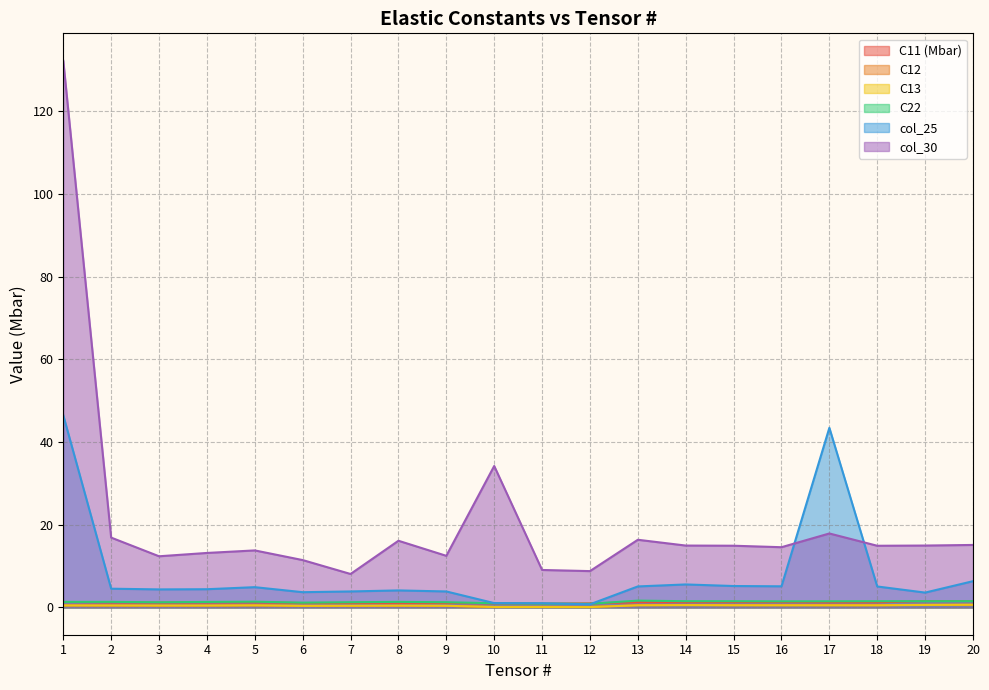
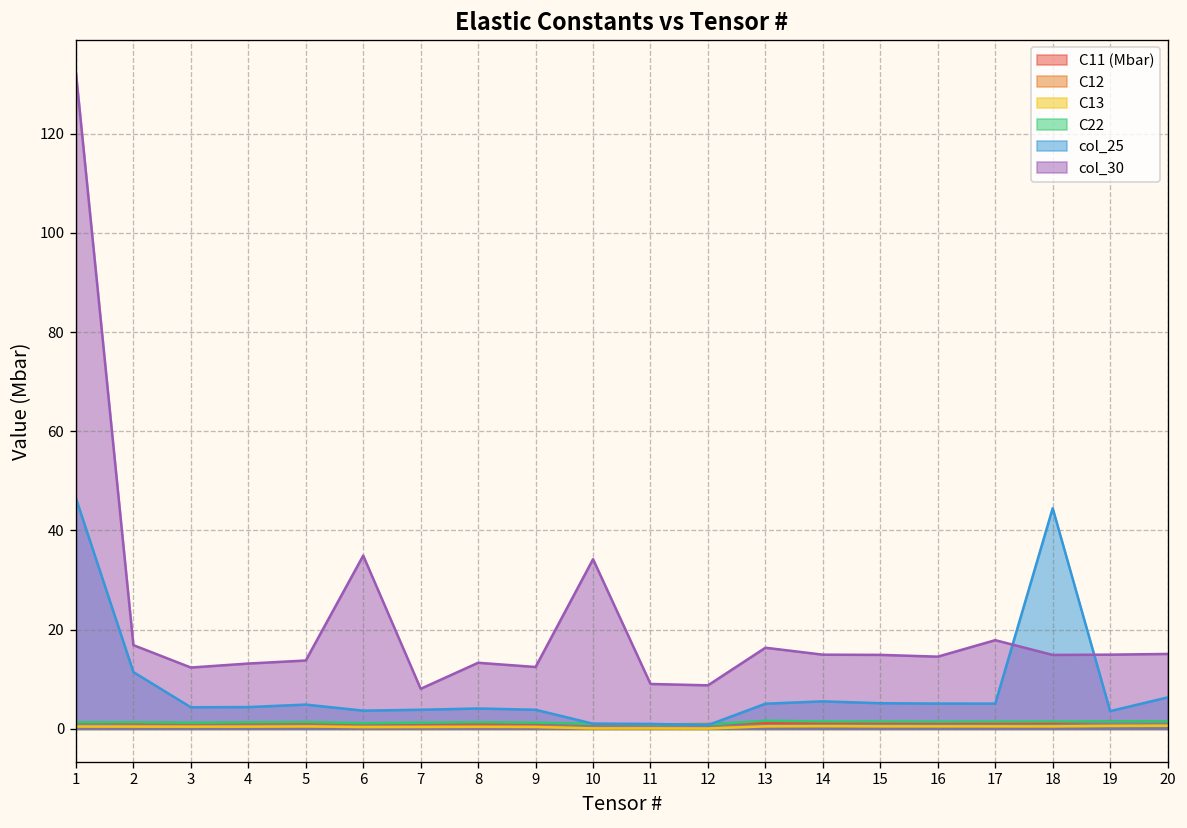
col_25, 2: 5 -> 11
col_30, 6: 11 -> 35
col_30, 8: 16 -> 13
col_25, 17: 43 -> 5
col_25, 18: 5 -> 44
